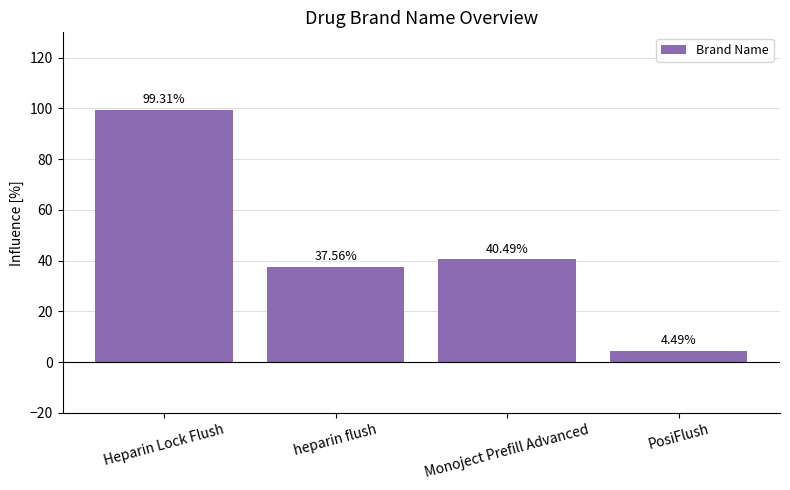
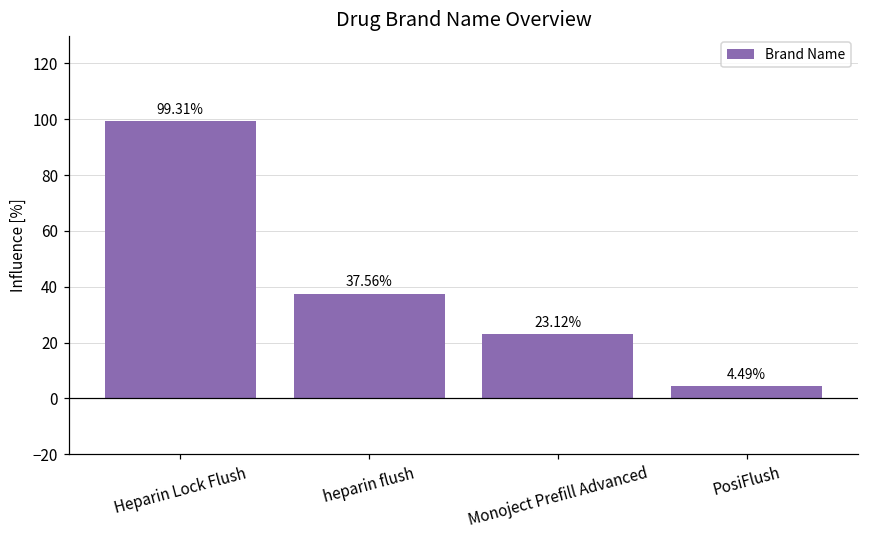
Monoject Prefill Advanced: 40.49% -> 23.12%
